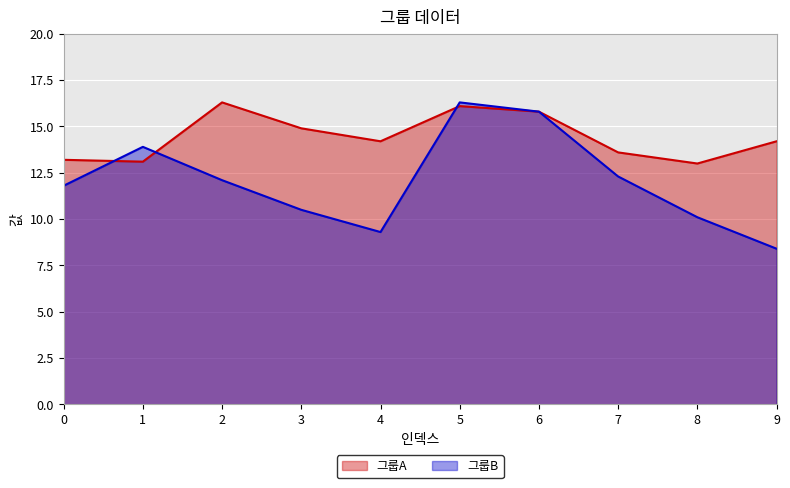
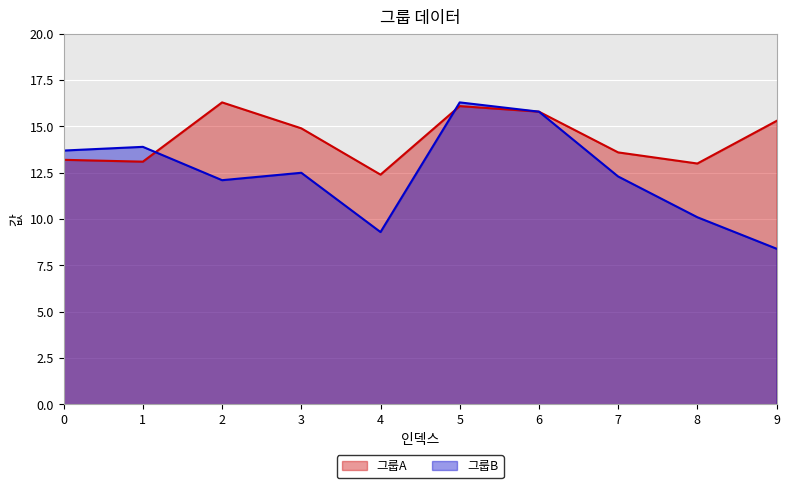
그룹B, 0: 11.8 -> 13.7
그룹B, 3: 10.5 -> 12.5
그룹A, 4: 14.2 -> 12.4
그룹A, 9: 14.2 -> 15.3
